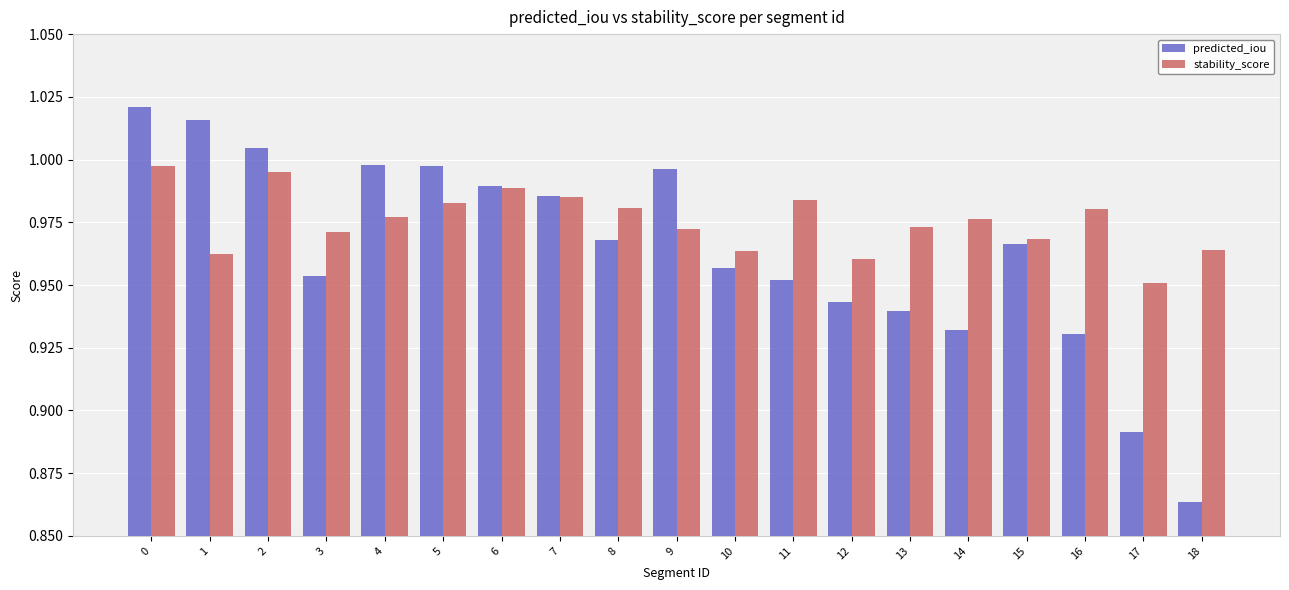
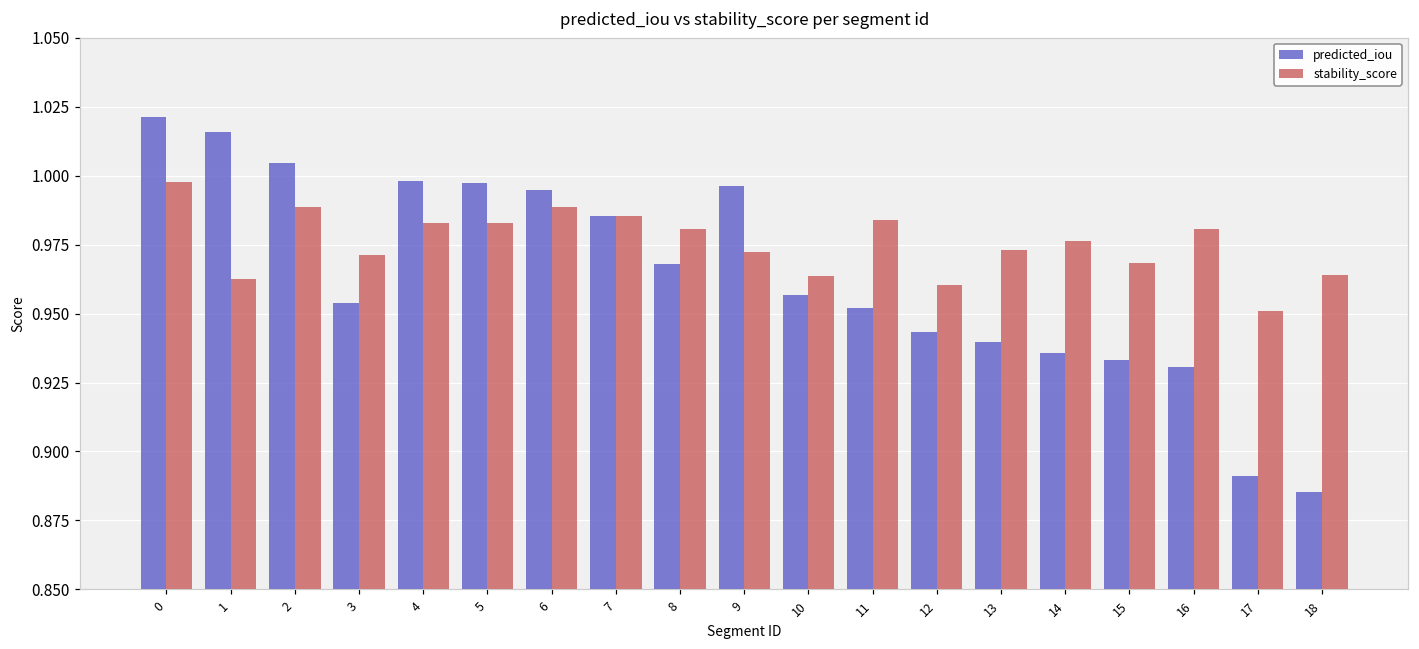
stability_score, 2: 0.995 -> 0.989
stability_score, 4: 0.977 -> 0.983
predicted_iou, 6: 0.989 -> 0.995
predicted_iou, 14: 0.932 -> 0.936
predicted_iou, 15: 0.966 -> 0.933
predicted_iou, 18: 0.863 -> 0.885
